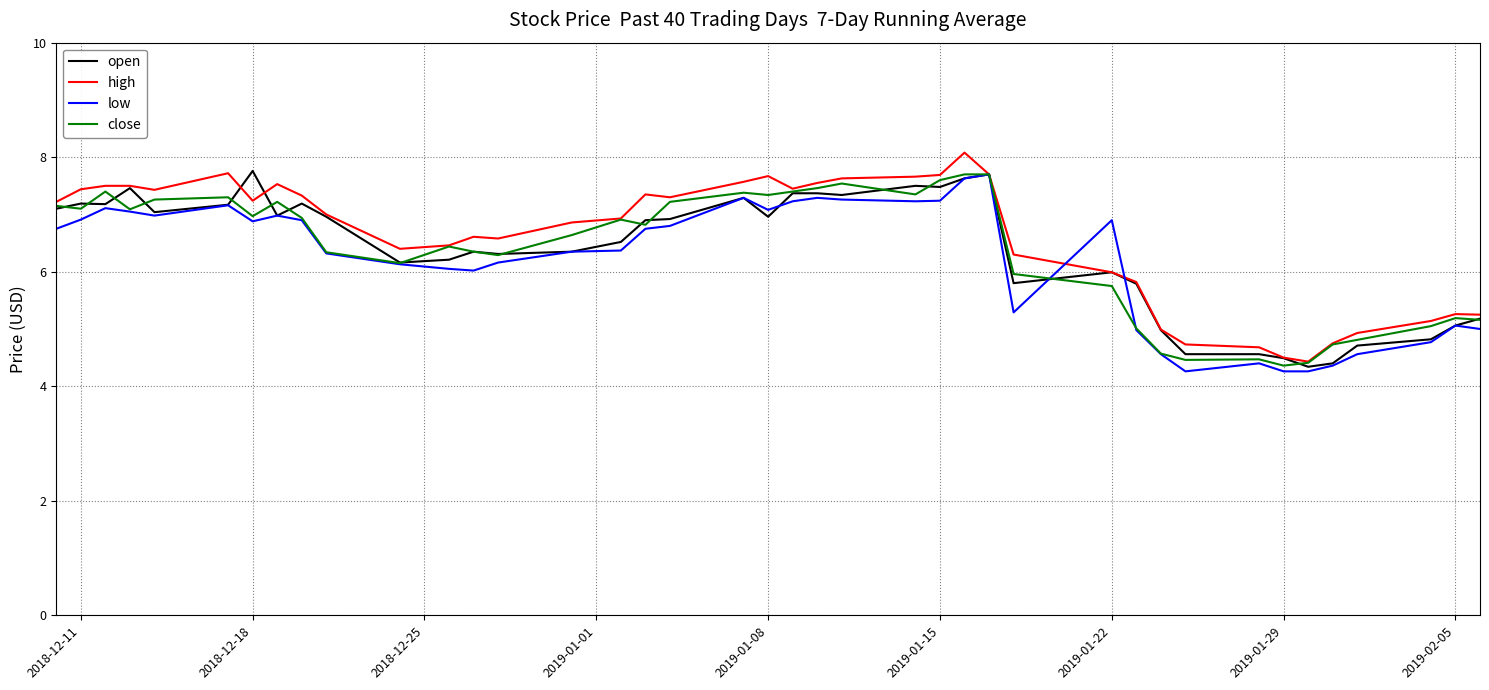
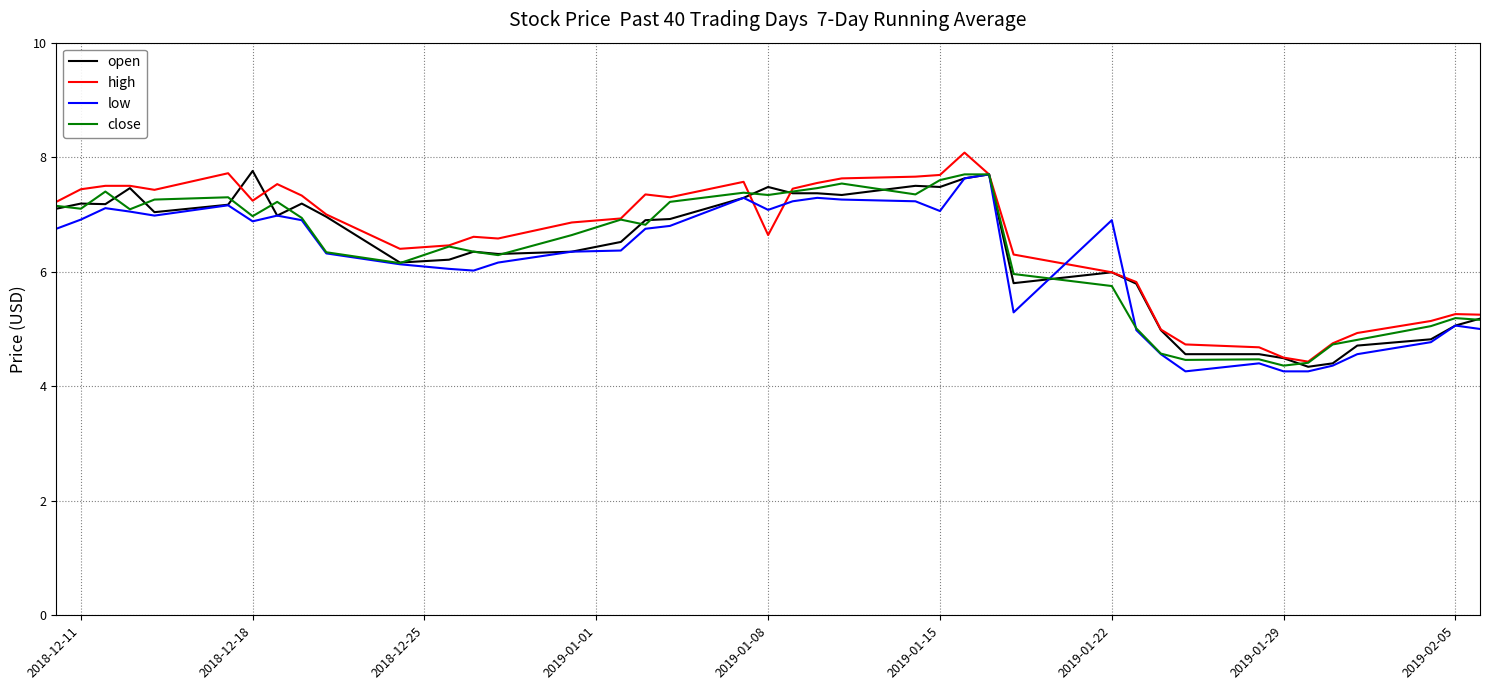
open, 2019-01-08: 7.0 -> 7.5
high, 2019-01-08: 7.7 -> 6.6
low, 2019-01-15: 7.2 -> 7.1
